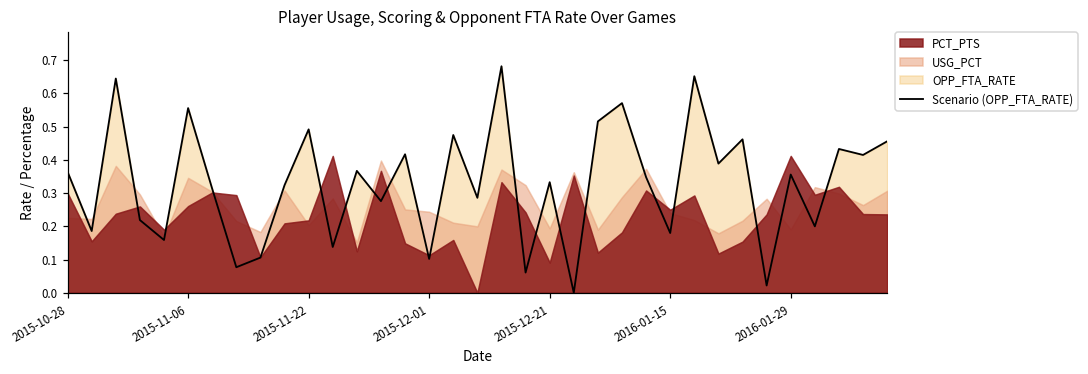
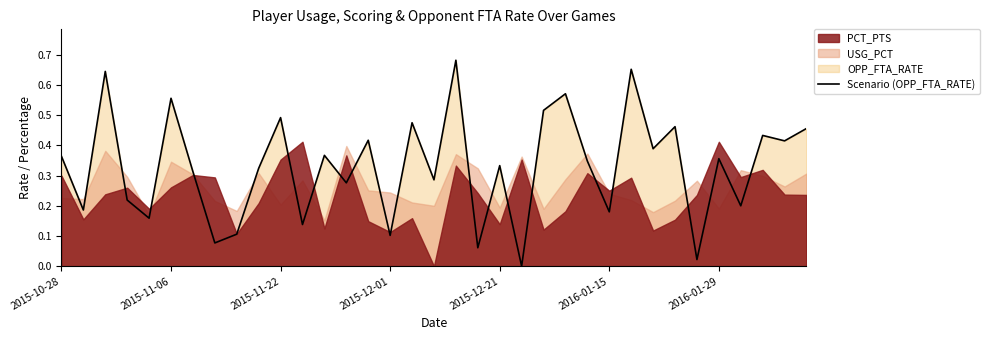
PCT_PTS, 2015-11-22: 0.22 -> 0.35
PCT_PTS, 2015-12-21: 0.09 -> 0.14
